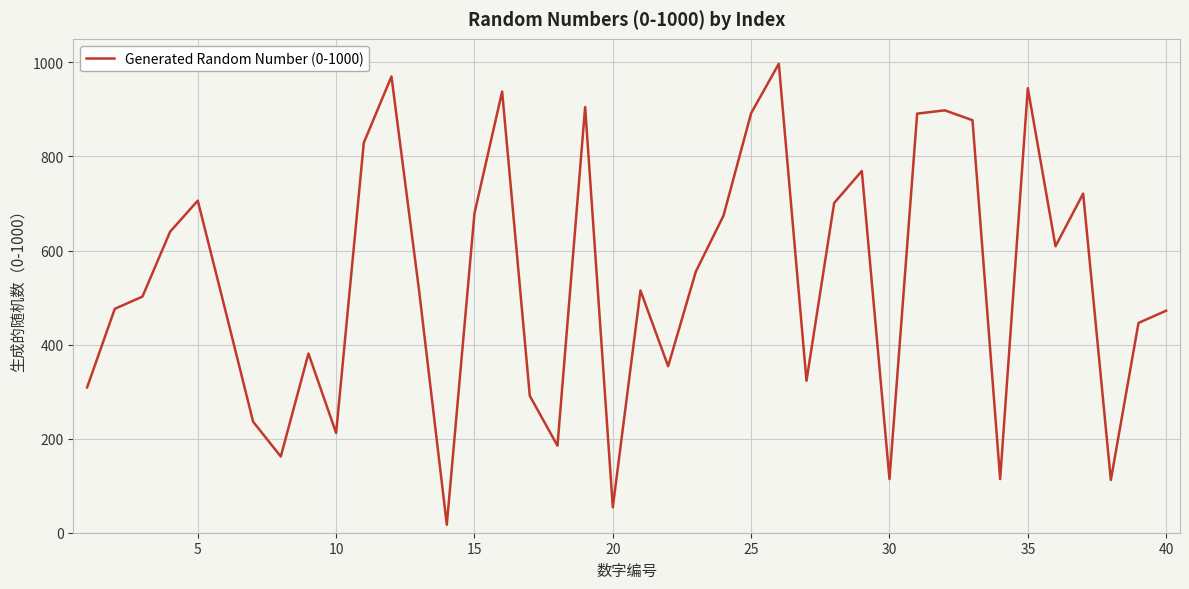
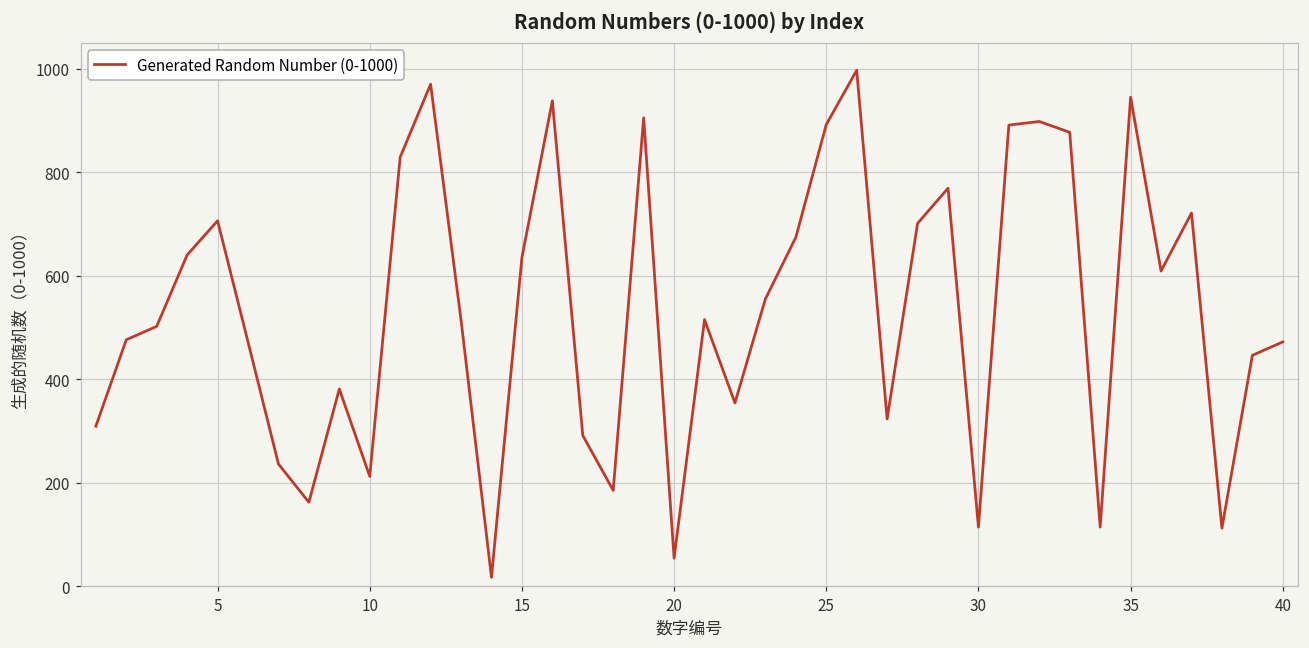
15: 680 -> 640
